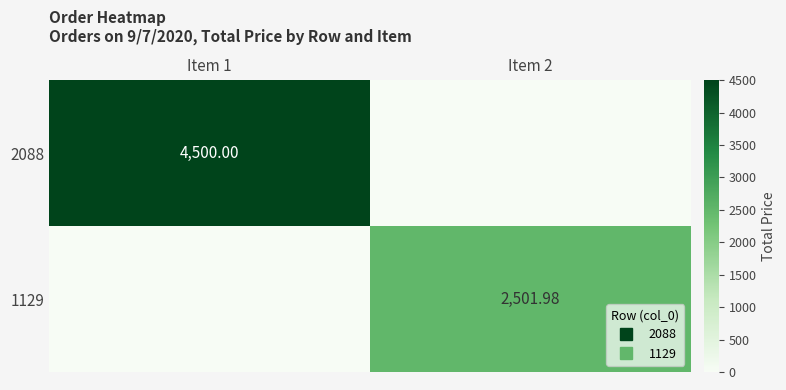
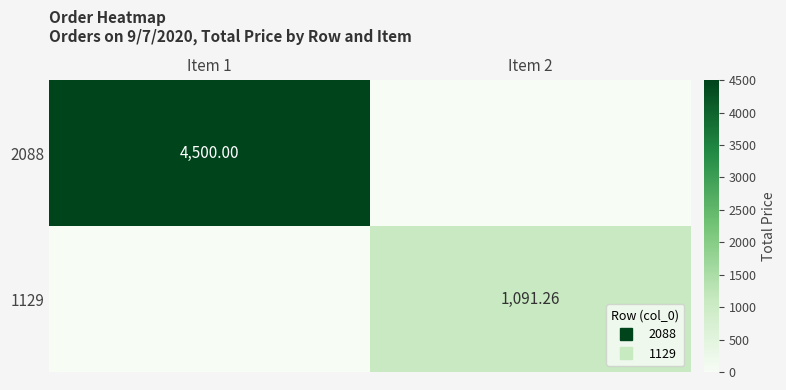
1129, Item 2: 2,501.98 -> 1,091.26
